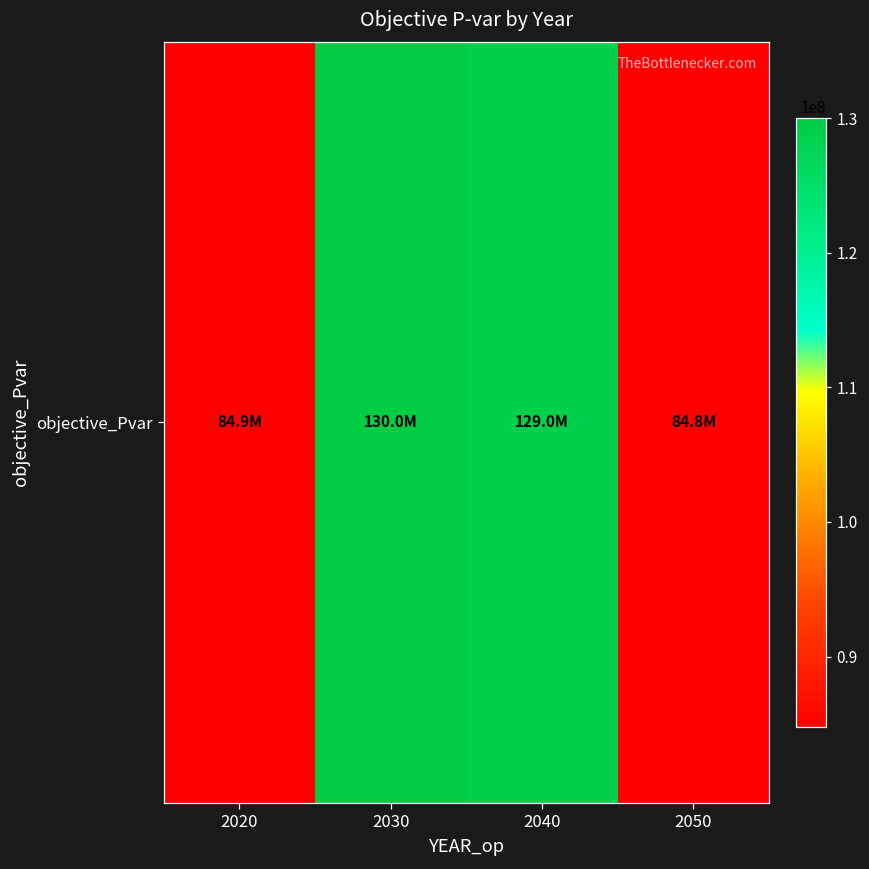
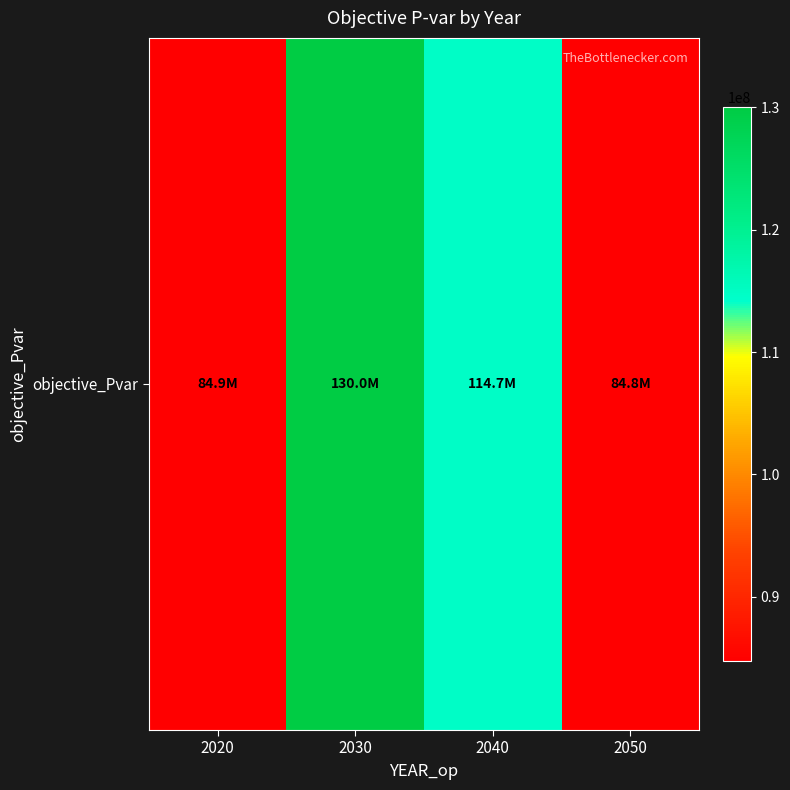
objective_Pvar, 2040: 129.0M -> 114.7M
